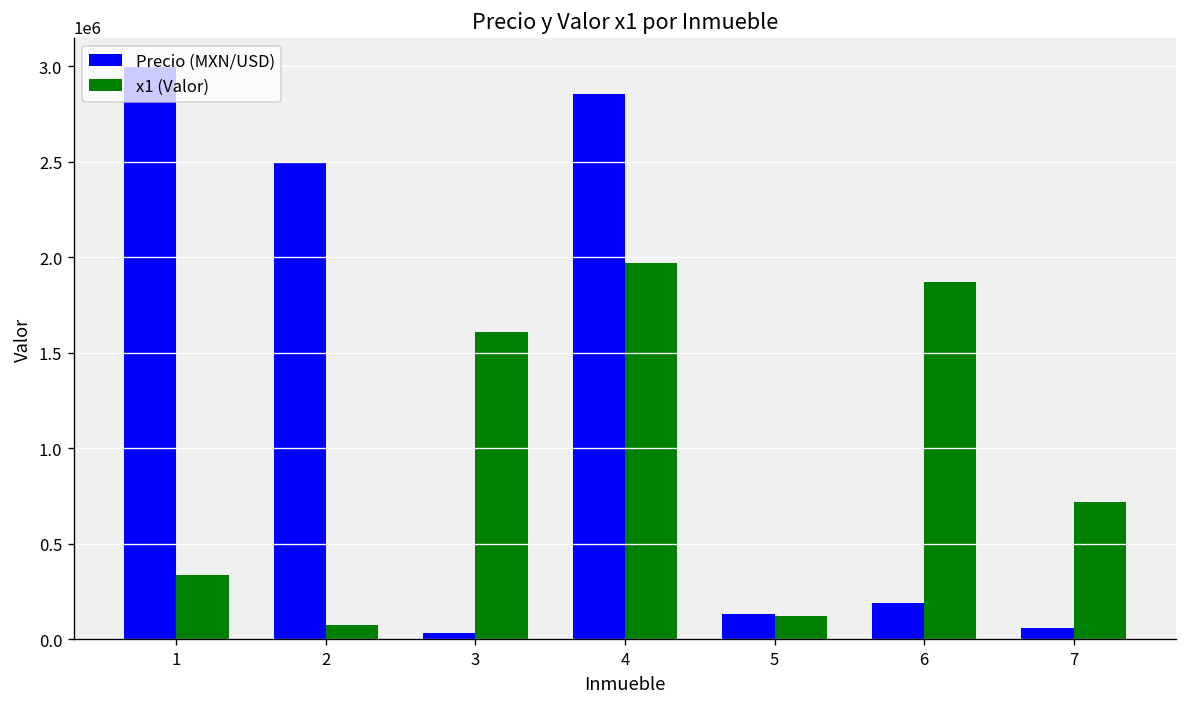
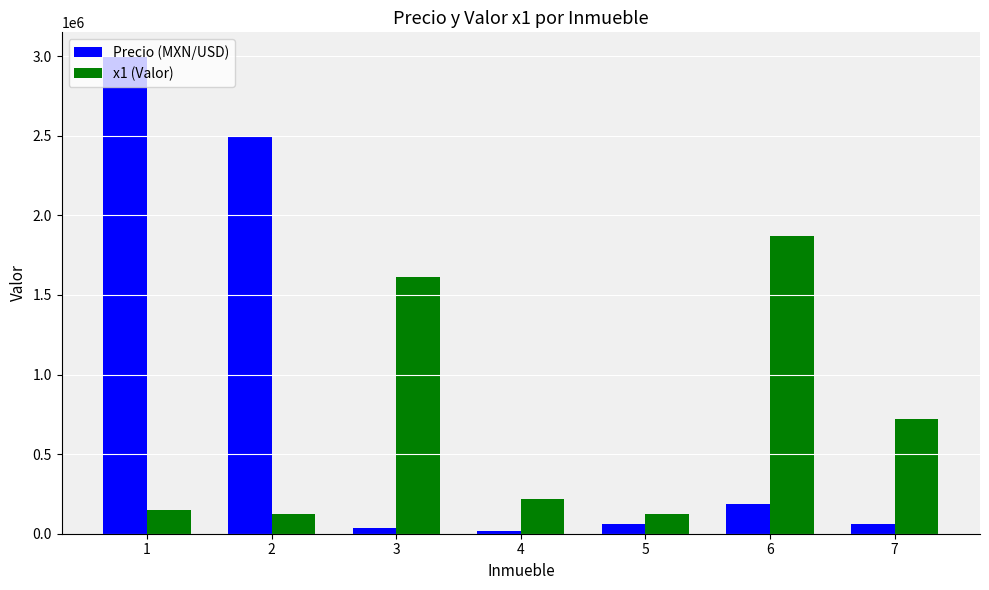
x1 (Valor), 1: 340000 -> 150000
x1 (Valor), 2: 70000 -> 130000
Precio (MXN/USD), 4: 2860000 -> 20000
x1 (Valor), 4: 1970000 -> 220000
Precio (MXN/USD), 5: 130000 -> 60000
